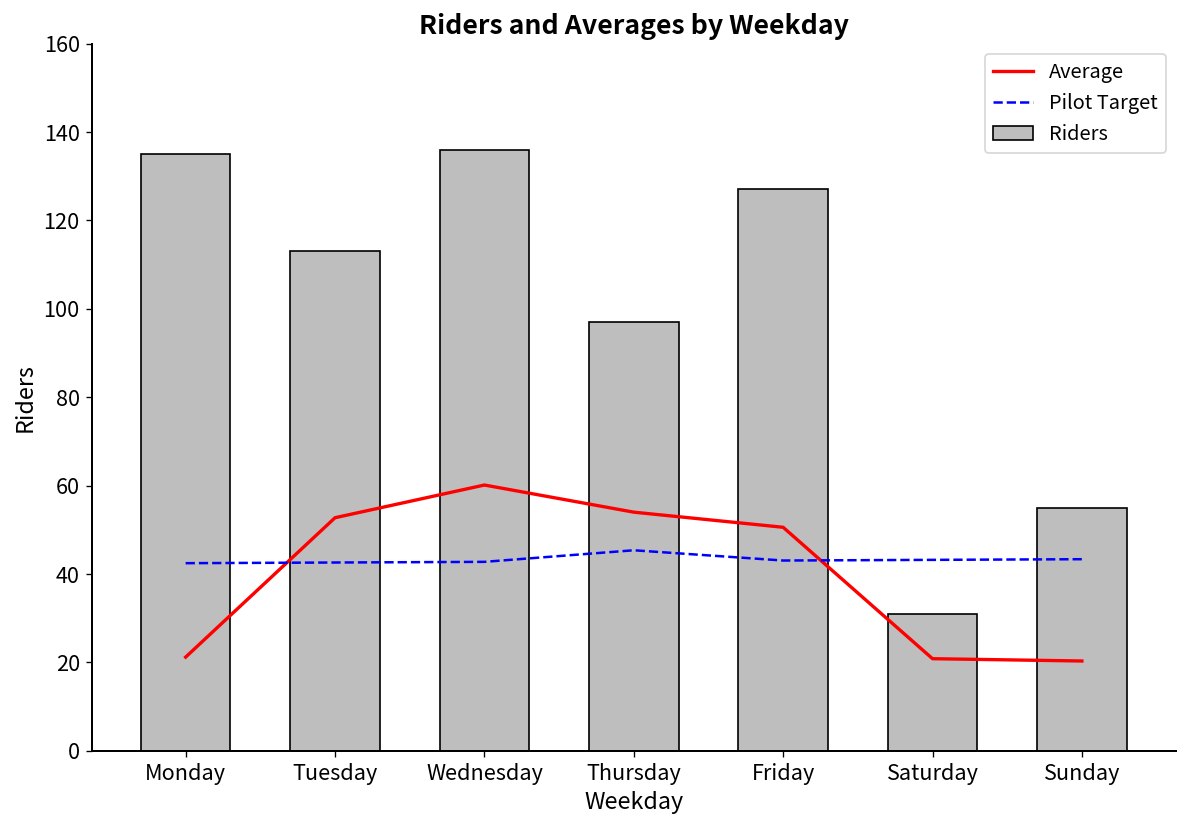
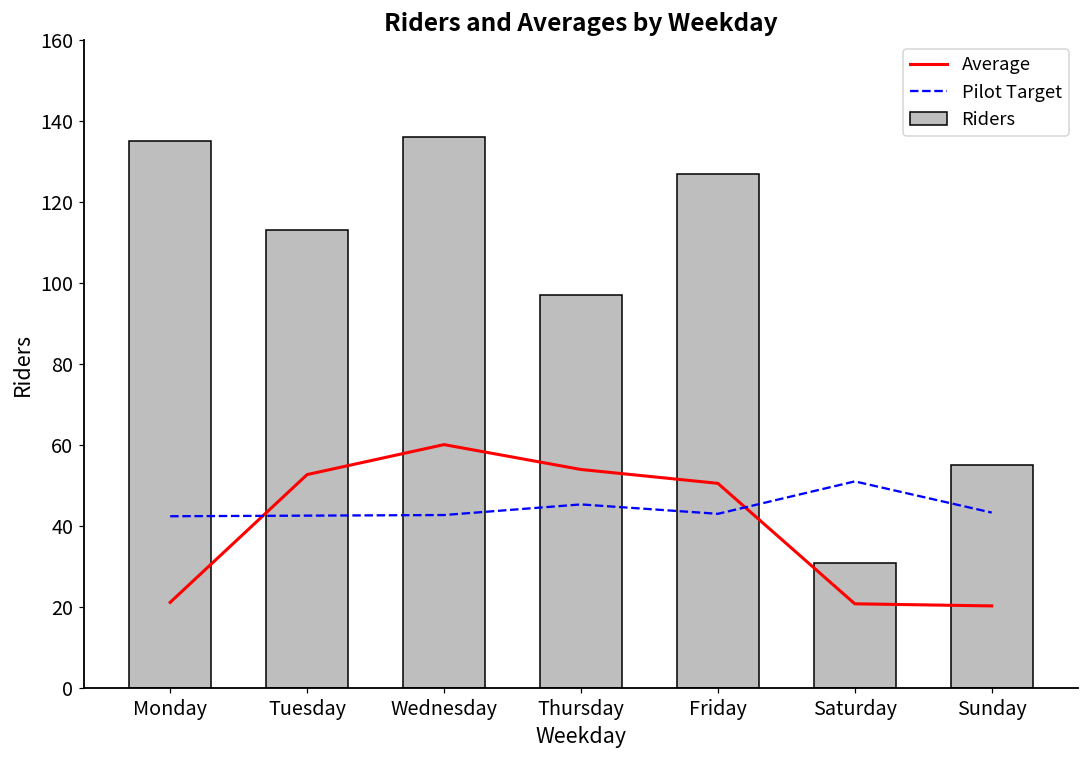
Pilot Target, Saturday: 43 -> 51
